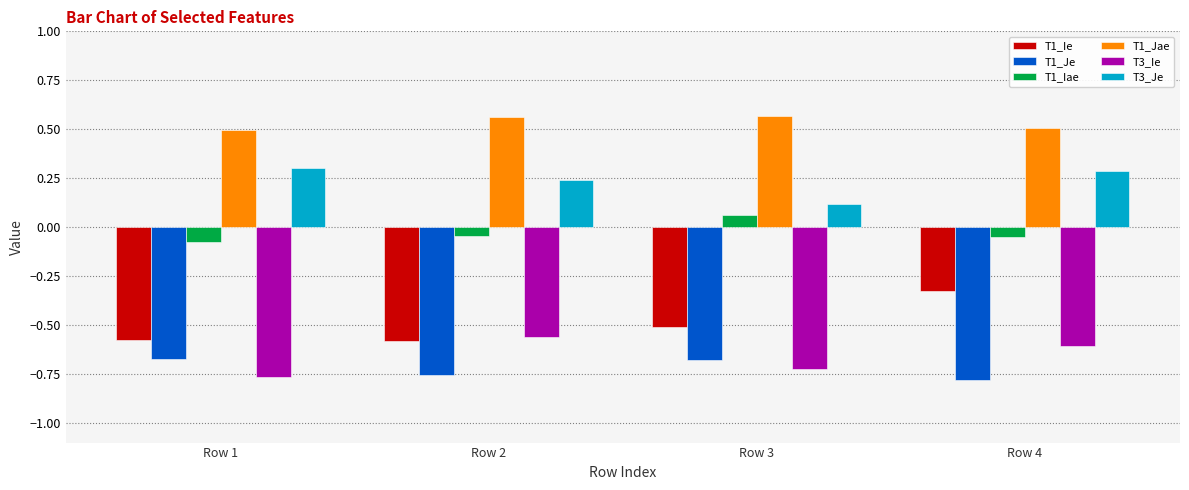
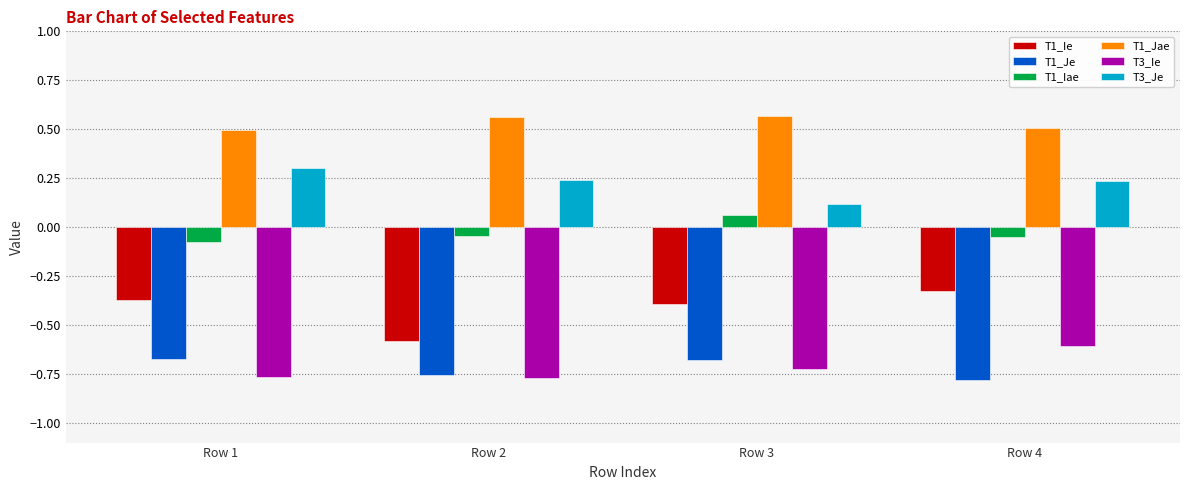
T1_Ie, Row 1: -0.57 -> -0.37
T3_Ie, Row 2: -0.56 -> -0.77
T1_Ie, Row 3: -0.51 -> -0.39
T3_Je, Row 4: 0.28 -> 0.24
